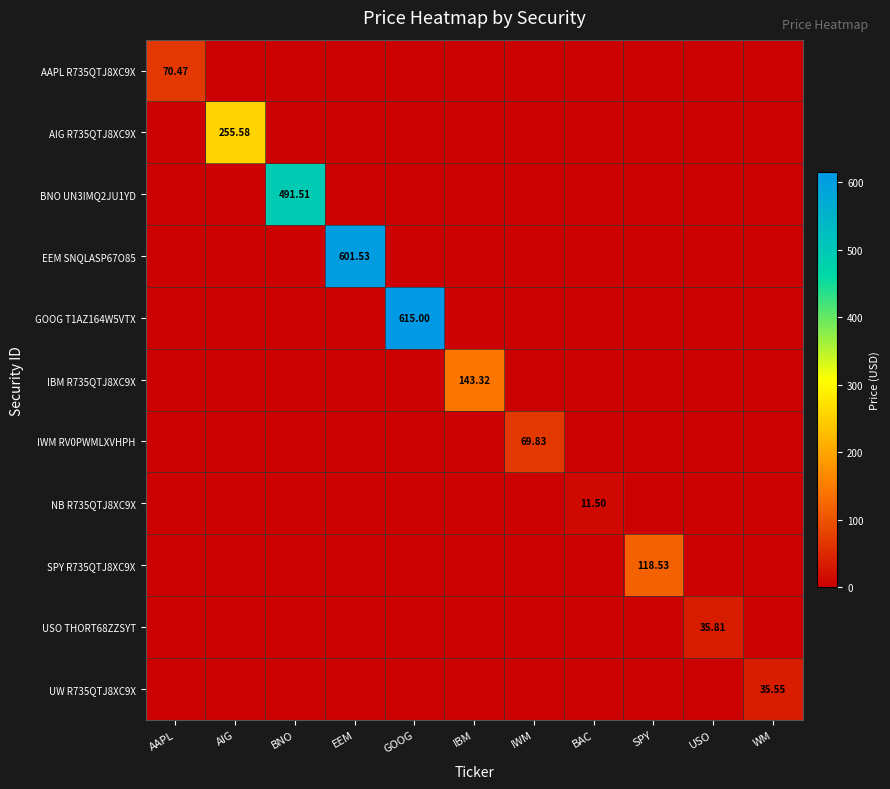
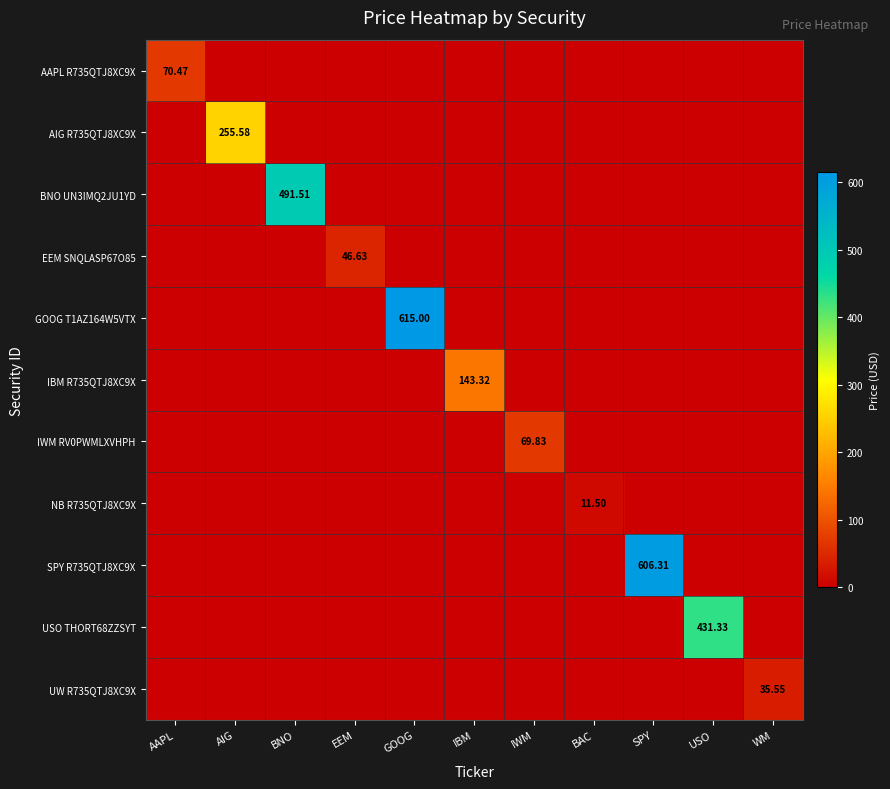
EEM SNQLASP67O85, EEM: 601.53 -> 46.63
SPY R735QTJ8XC9X, SPY: 118.53 -> 606.31
USO THORT68ZZSYT, USO: 35.81 -> 431.33
